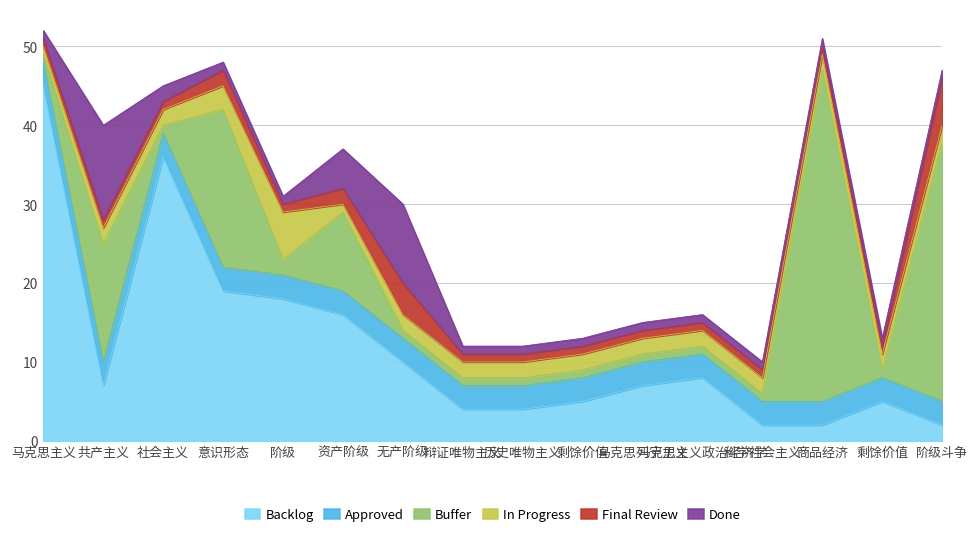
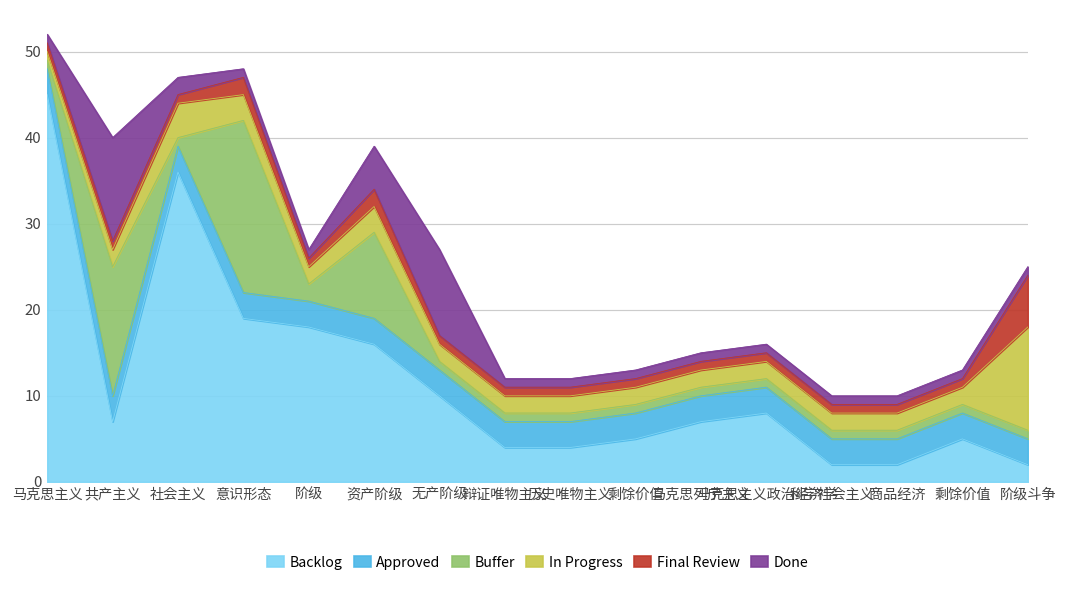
In Progress, 社会主义: 2 -> 4
In Progress, 阶级: 6 -> 2
In Progress, 资产阶级: 1 -> 3
Final Review, 无产阶级: 4 -> 1
Buffer, 商品经济: 42 -> 1
Buffer, 阶级斗争: 33 -> 1
In Progress, 阶级斗争: 2 -> 12
